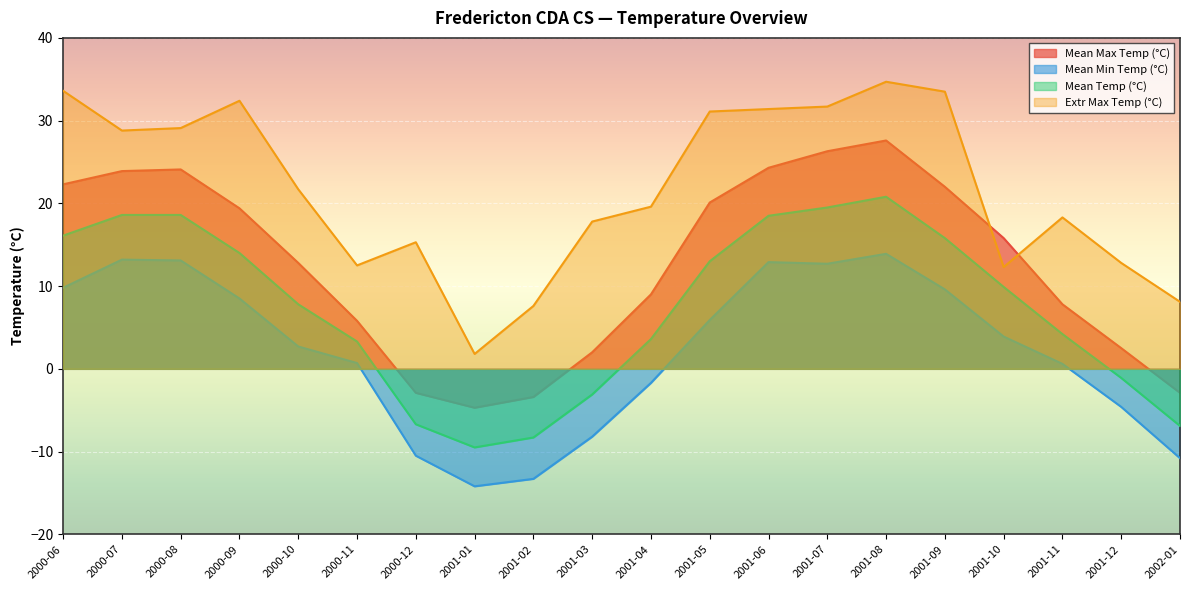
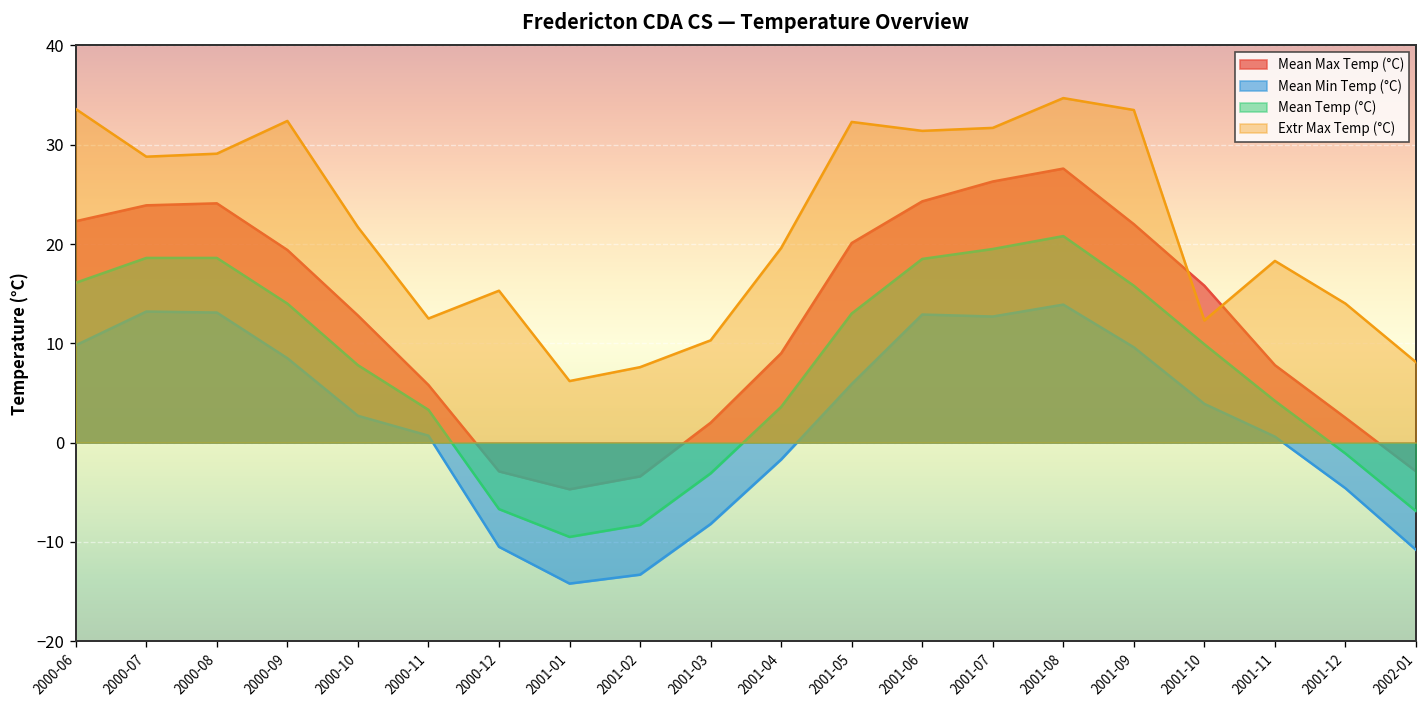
Extr Max Temp (°C), 2001-01: 2 -> 6
Extr Max Temp (°C), 2001-03: 18 -> 10
Extr Max Temp (°C), 2001-05: 31 -> 32
Extr Max Temp (°C), 2001-12: 13 -> 14
